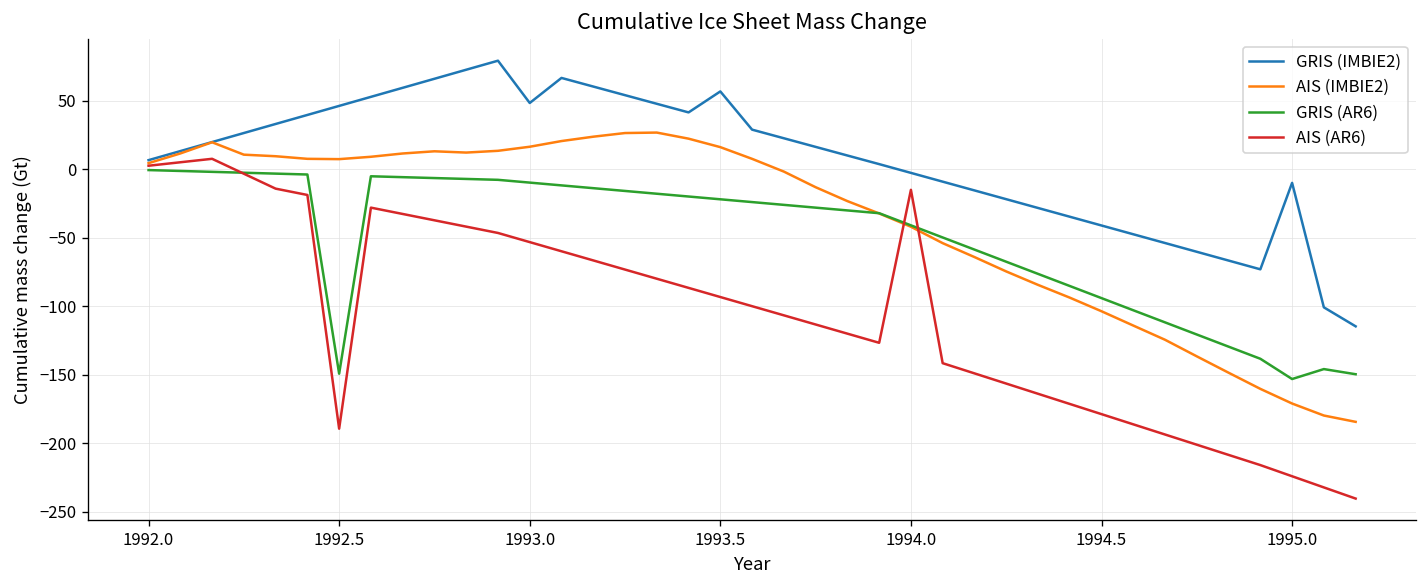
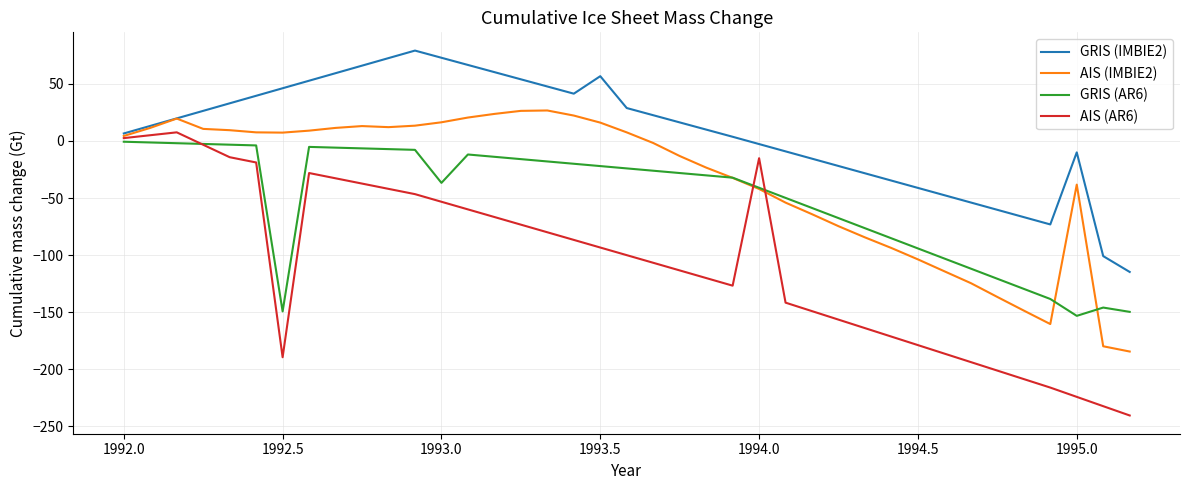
GRIS (IMBIE2), 1993.0: 48 -> 73
GRIS (AR6), 1993.0: -10 -> -37
AIS (IMBIE2), 1995.0: -171 -> -38
